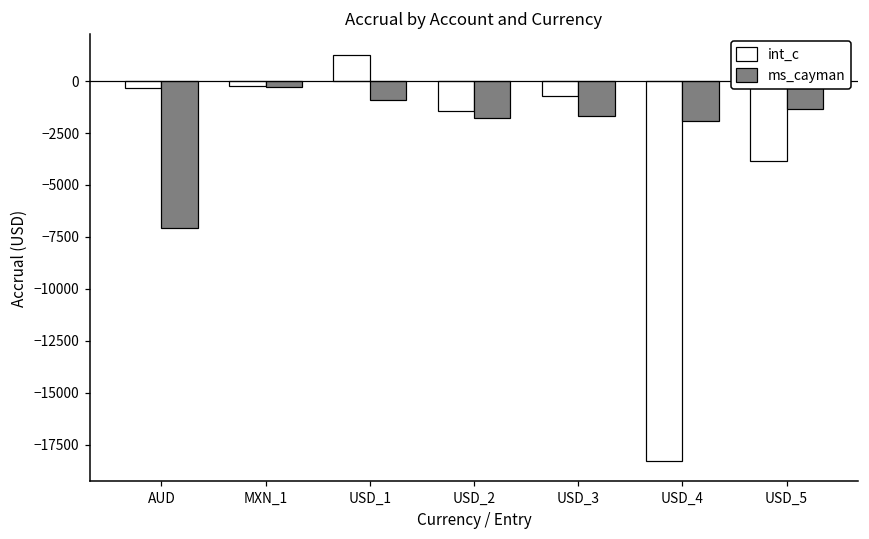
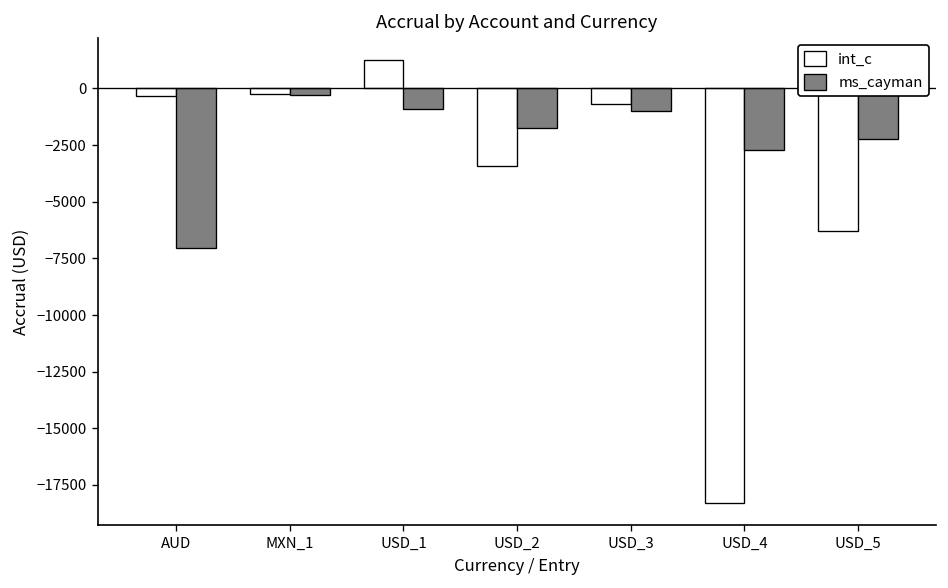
int_c, USD_2: -1400 -> -3400
ms_cayman, USD_3: -1700 -> -1000
ms_cayman, USD_4: -1900 -> -2700
int_c, USD_5: -3900 -> -6300
ms_cayman, USD_5: -1300 -> -2200
